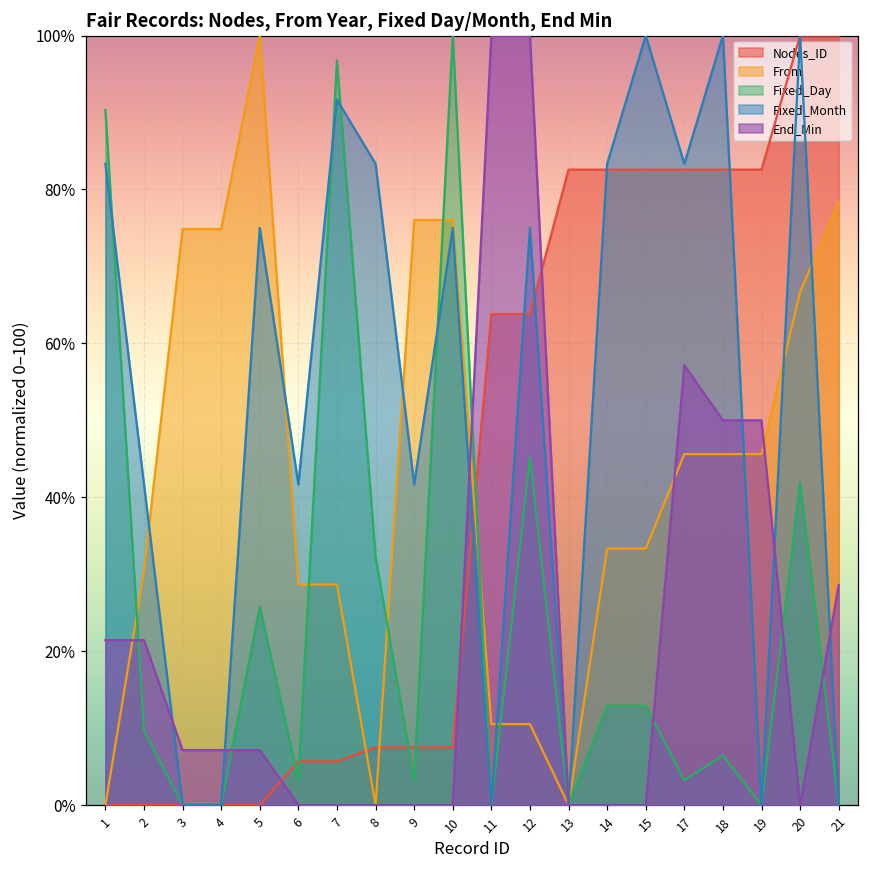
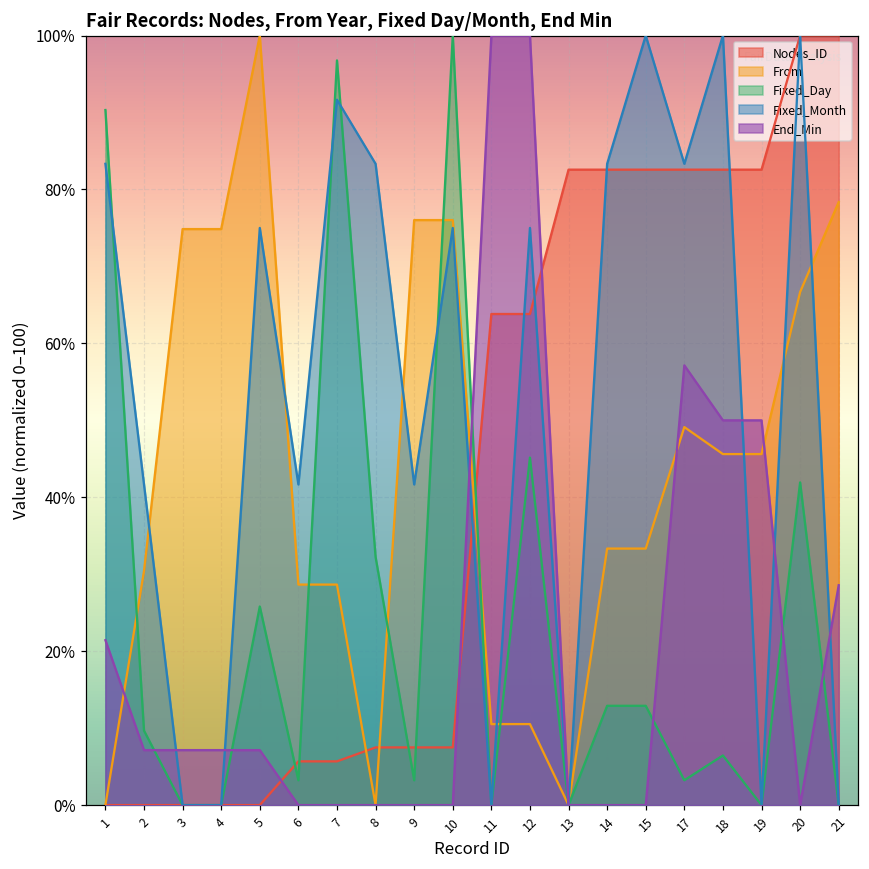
End_Min, 2: 21% -> 7%
From, 17: 46% -> 49%
